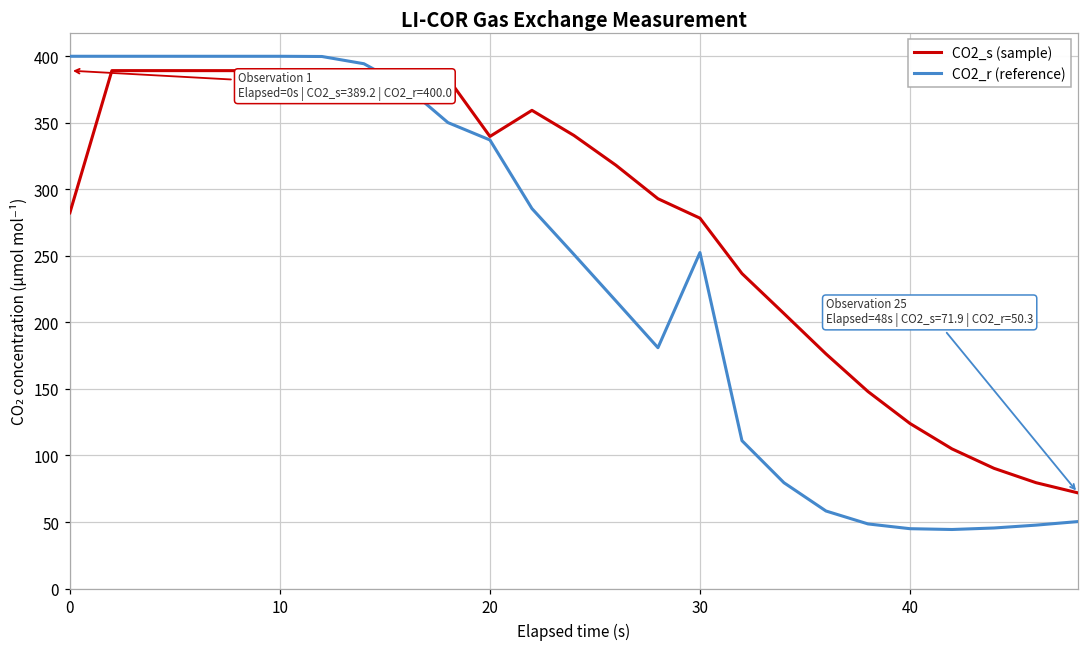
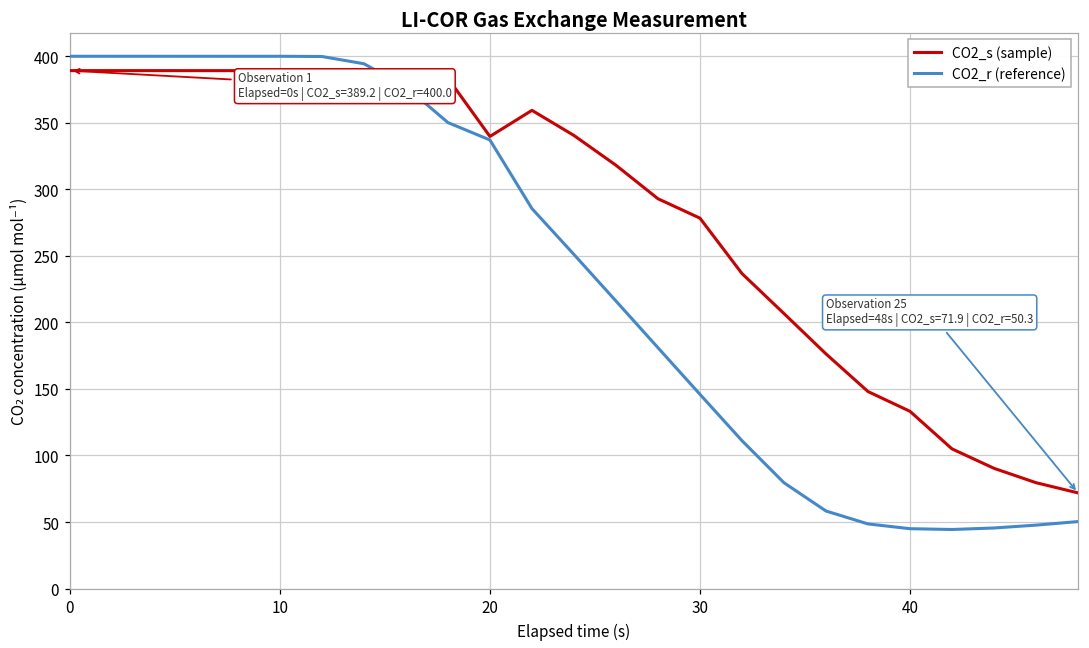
CO2_s (sample), 0: 282 -> 389
CO2_r (reference), 30: 252 -> 146
CO2_s (sample), 40: 124 -> 133
